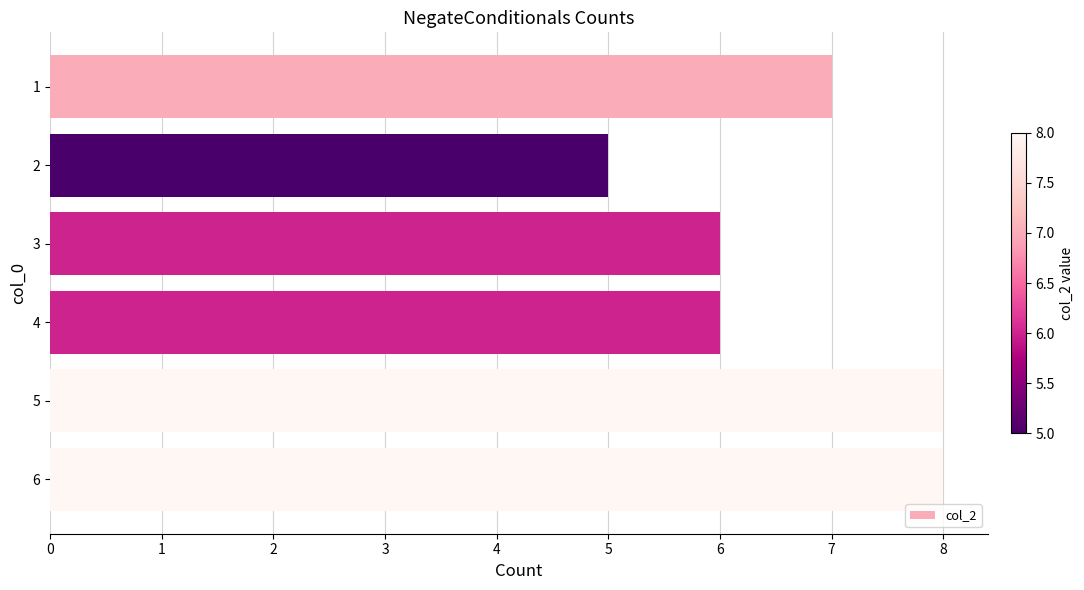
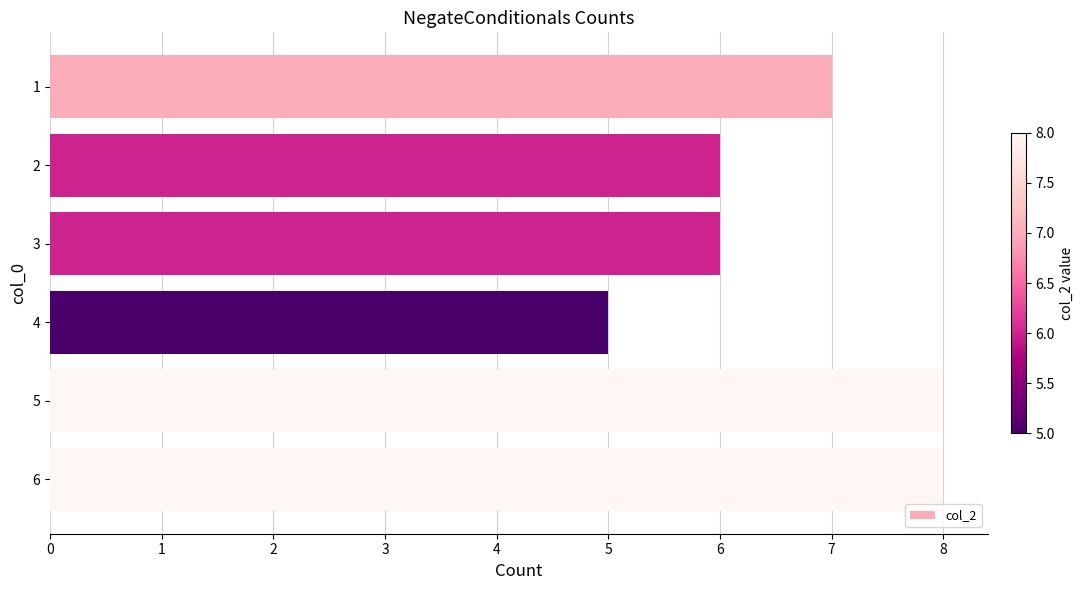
2: 5 -> 6
4: 6 -> 5
